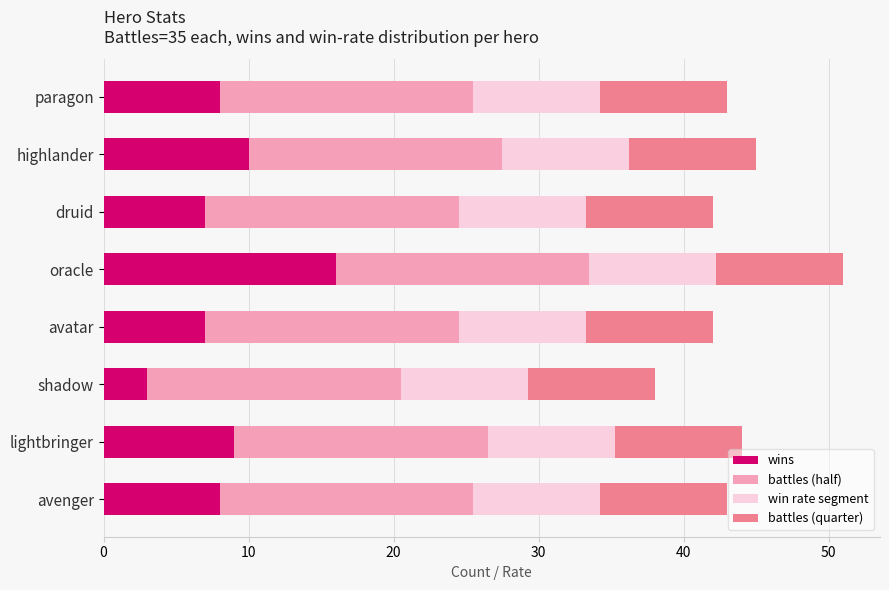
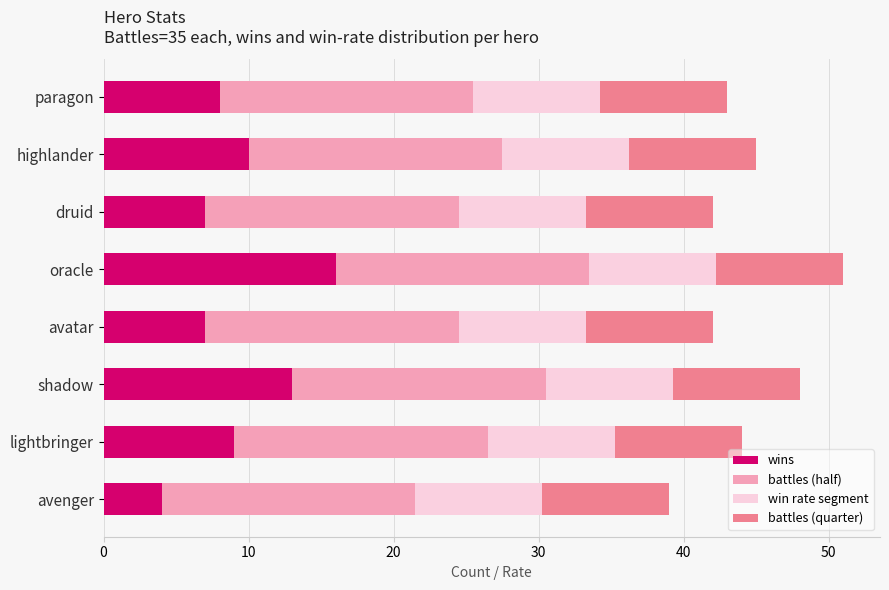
wins, shadow: 3 -> 13
wins, avenger: 8 -> 4
